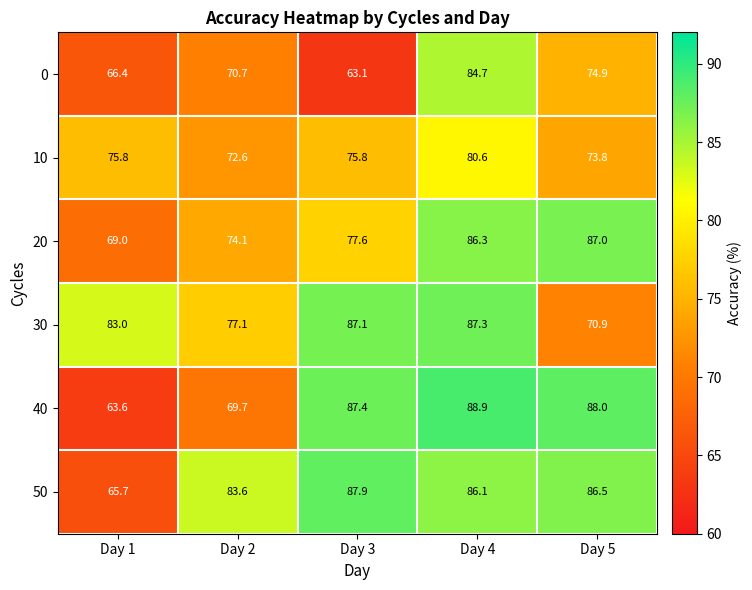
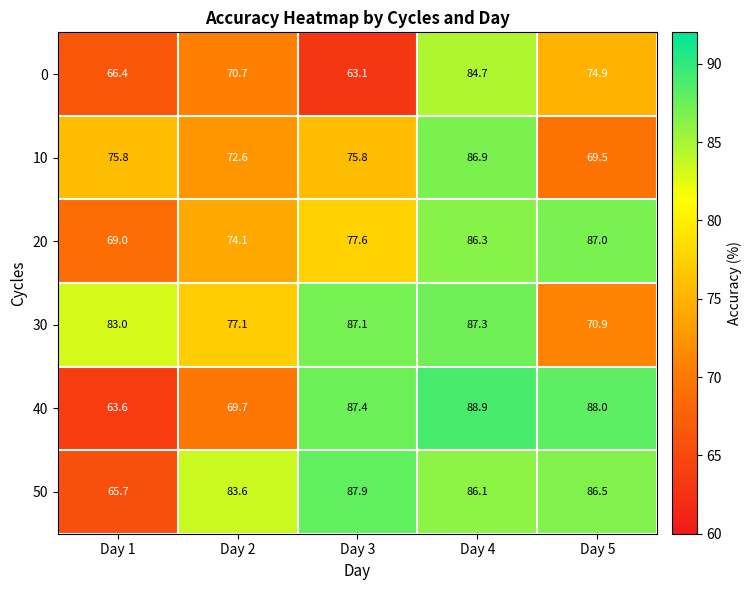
10, Day 4: 80.6 -> 86.9
10, Day 5: 73.8 -> 69.5
